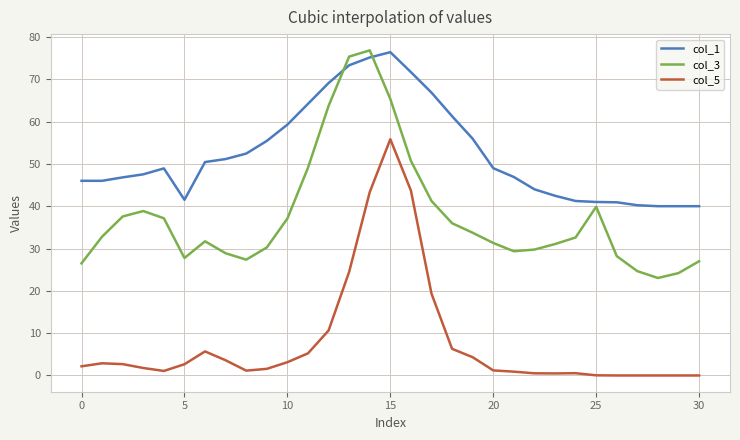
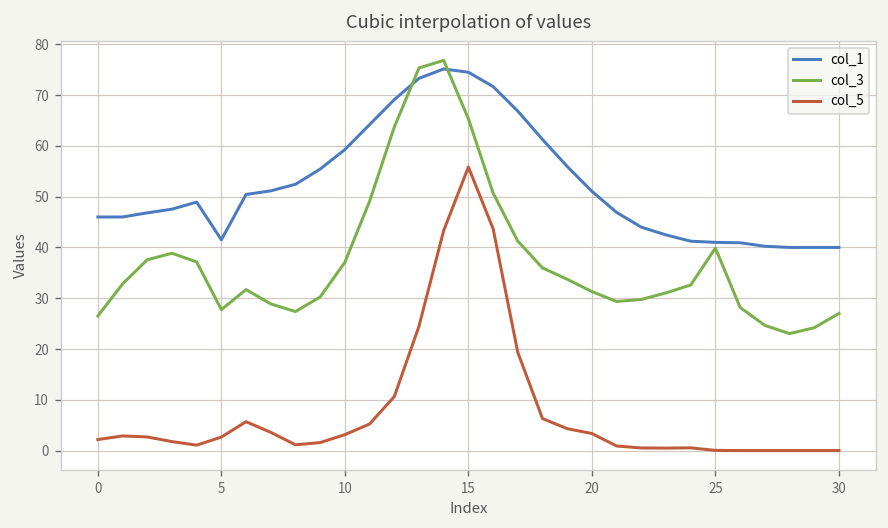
col_1, 15: 76 -> 75
col_1, 20: 49 -> 51
col_5, 20: 1 -> 3
